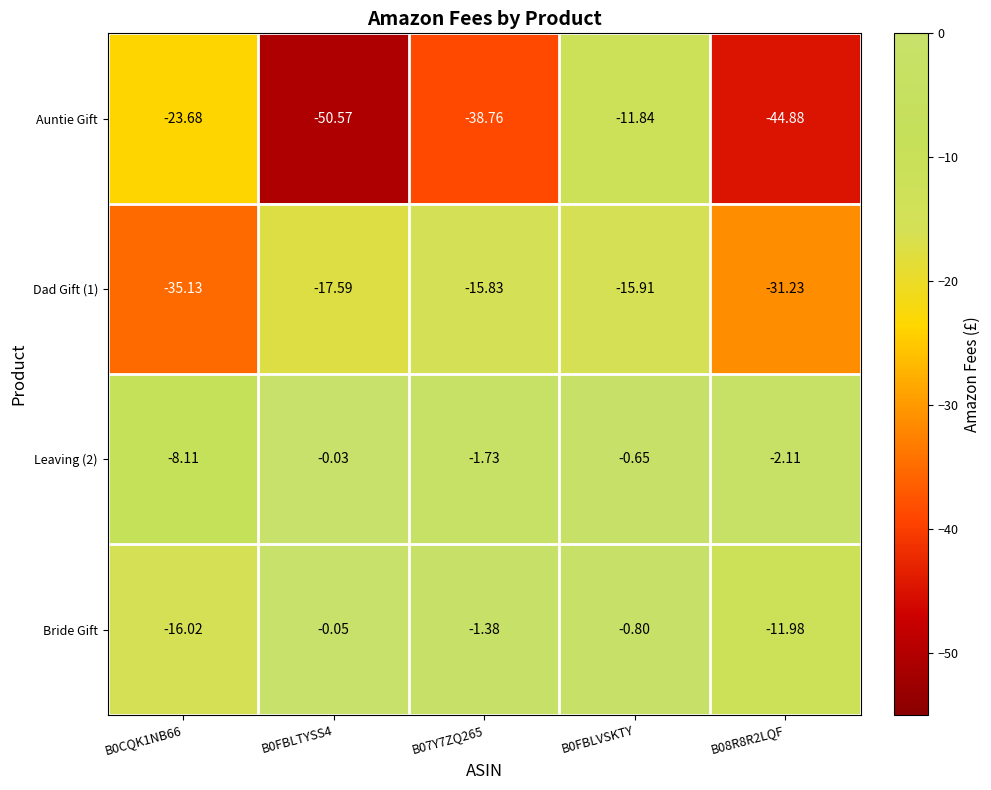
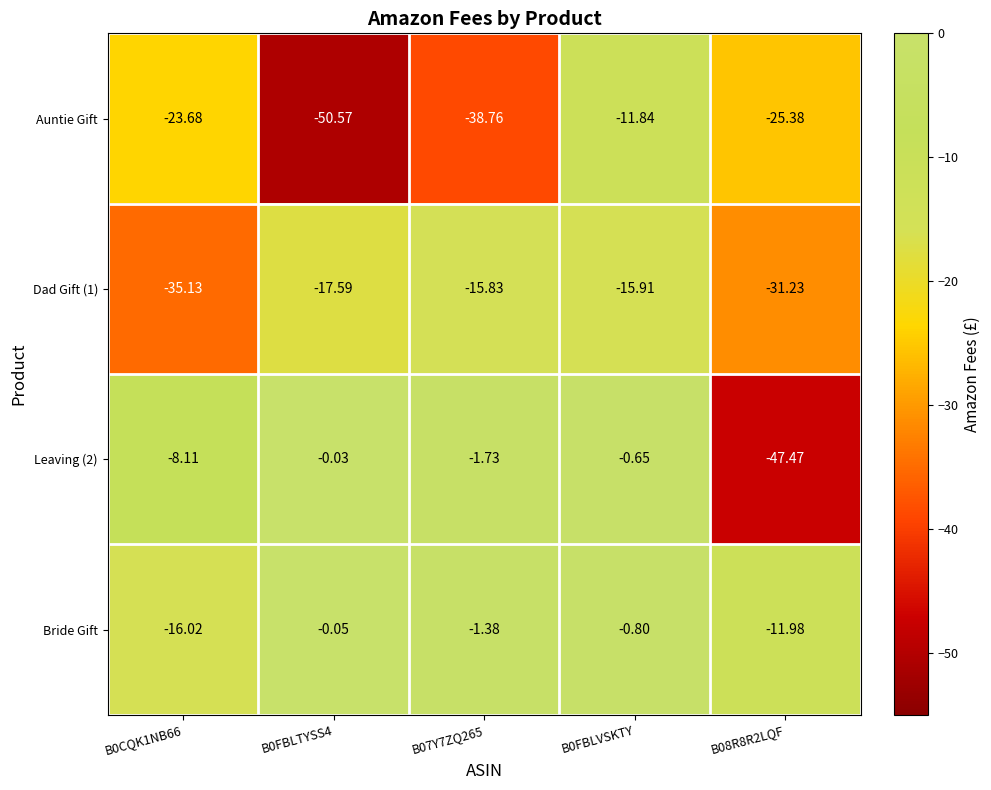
Auntie Gift, B08R8R2LQF: -44.88 -> -25.38
Leaving (2), B08R8R2LQF: -2.11 -> -47.47
